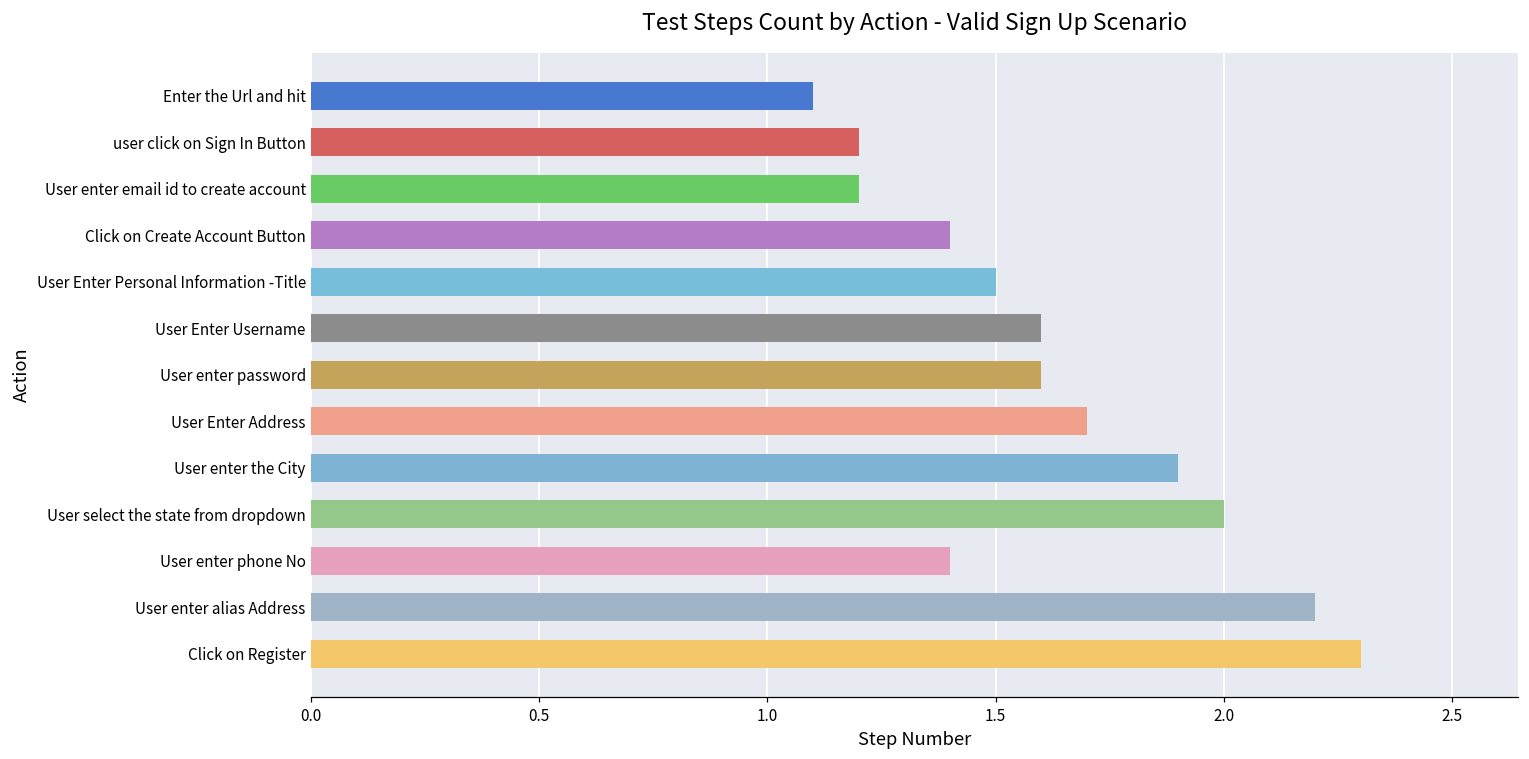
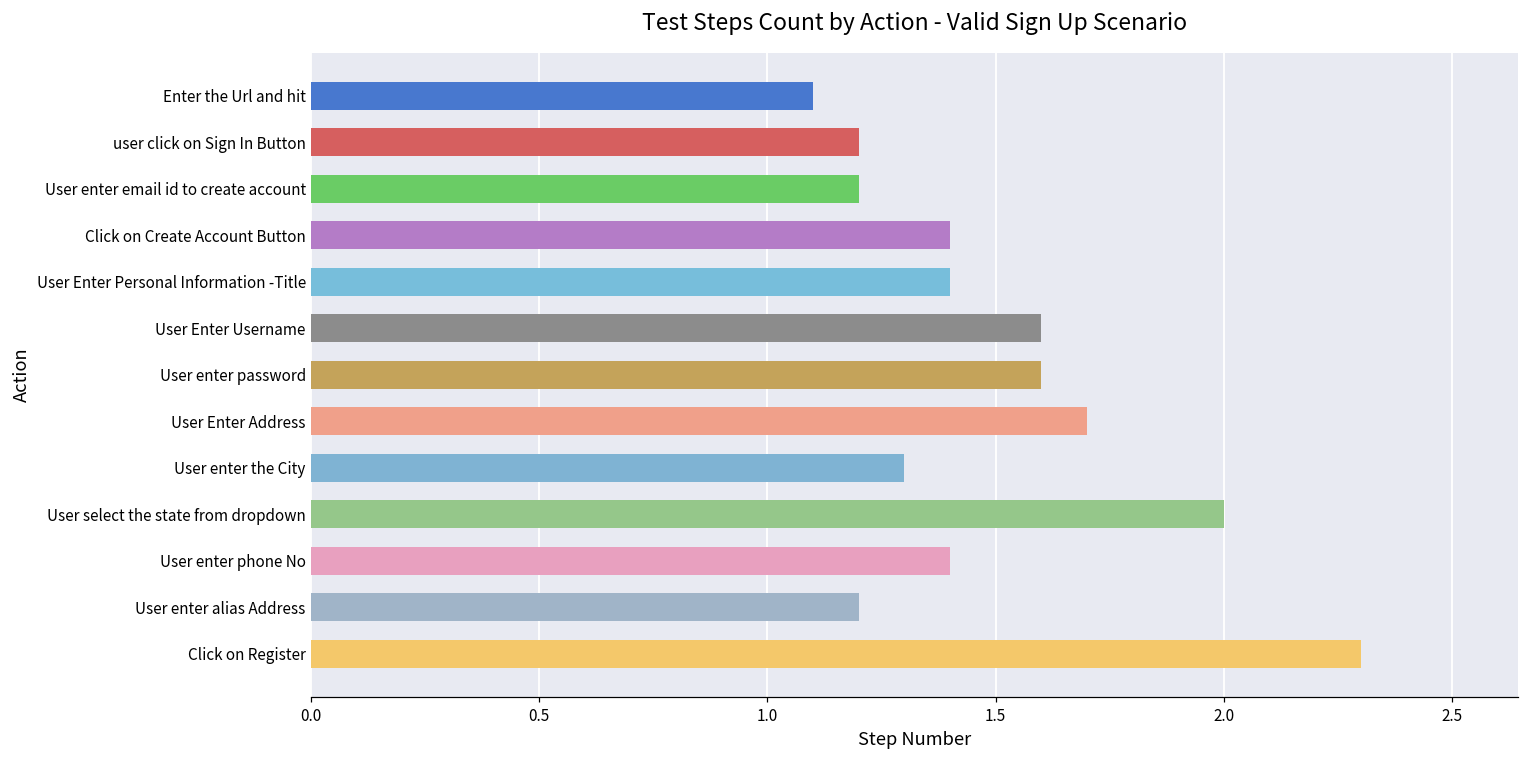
User Enter Personal Information -Title: 1.5 -> 1.4
User enter the City: 1.9 -> 1.3
User enter alias Address: 2.2 -> 1.2
